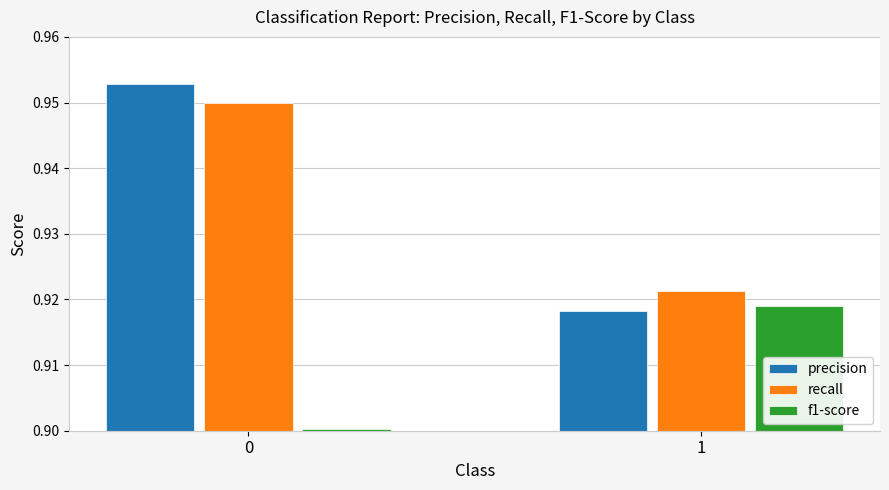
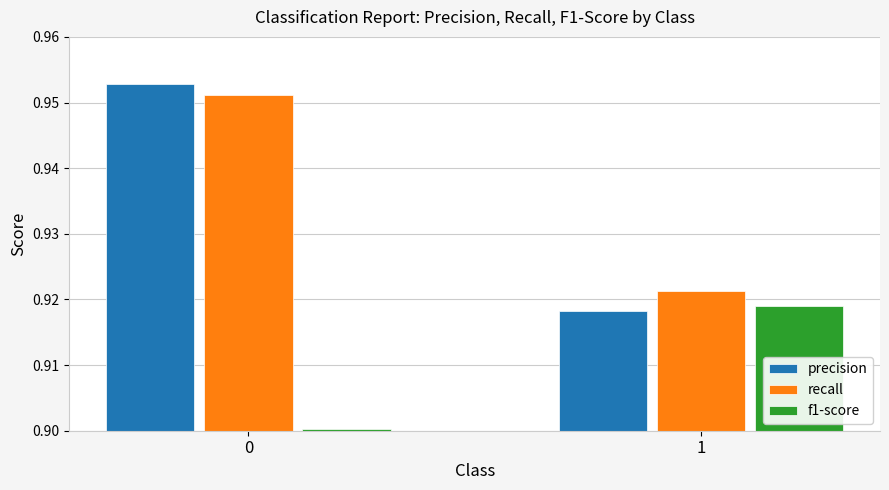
recall, 0: 0.950 -> 0.951
